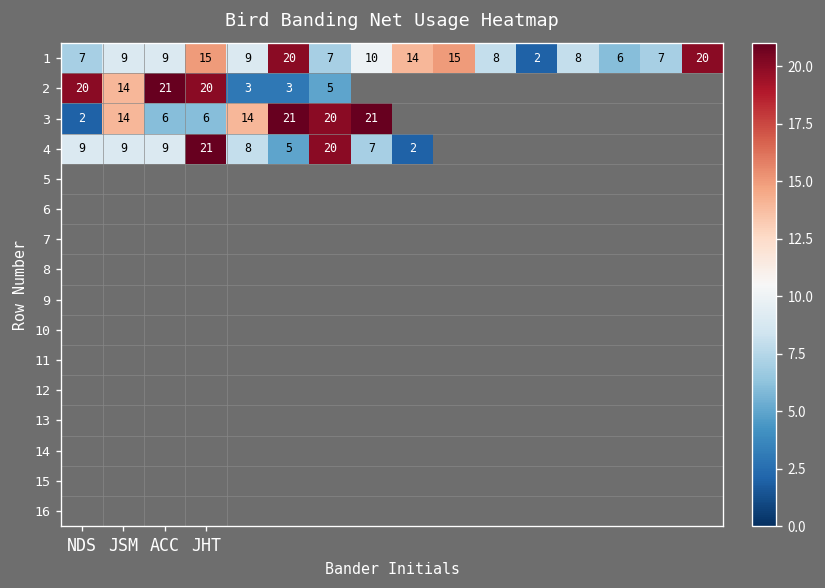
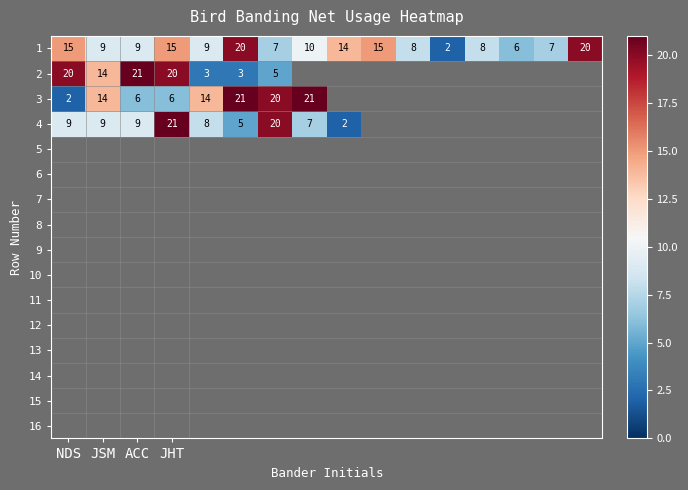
1, NDS: 7 -> 15
